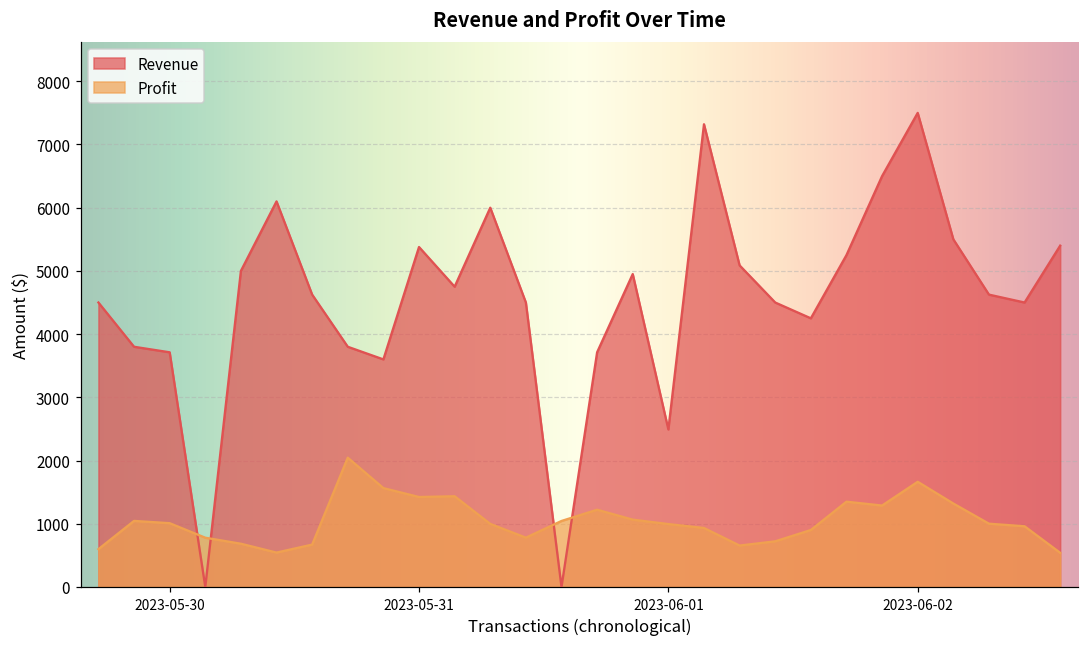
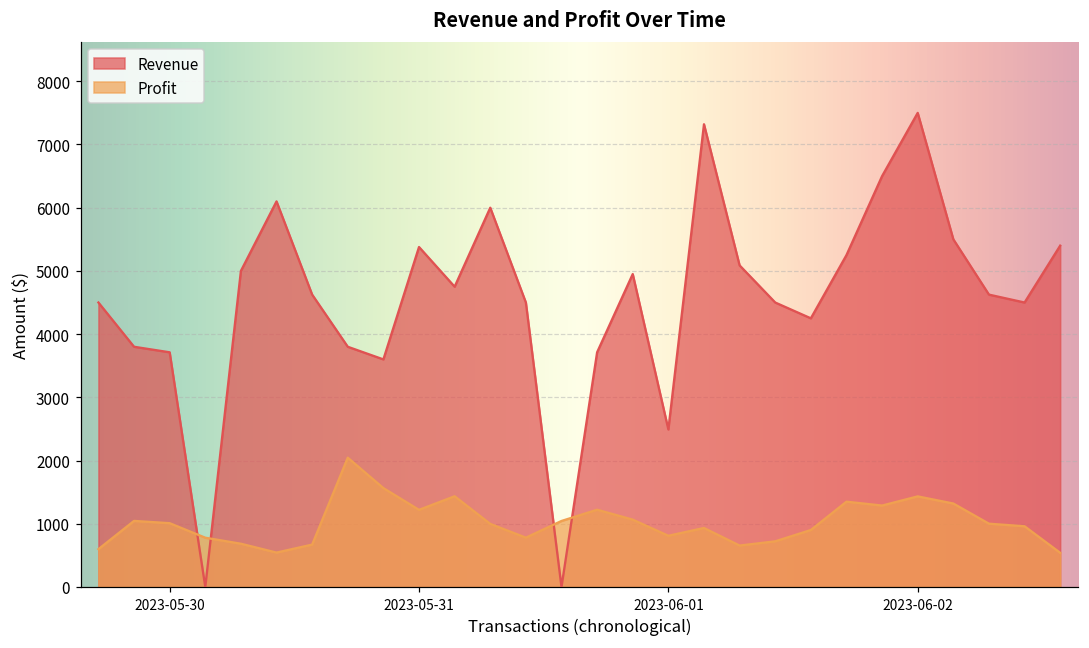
Profit, 2023-05-31: 1400 -> 1200
Profit, 2023-06-01: 1000 -> 800
Profit, 2023-06-02: 1700 -> 1400
